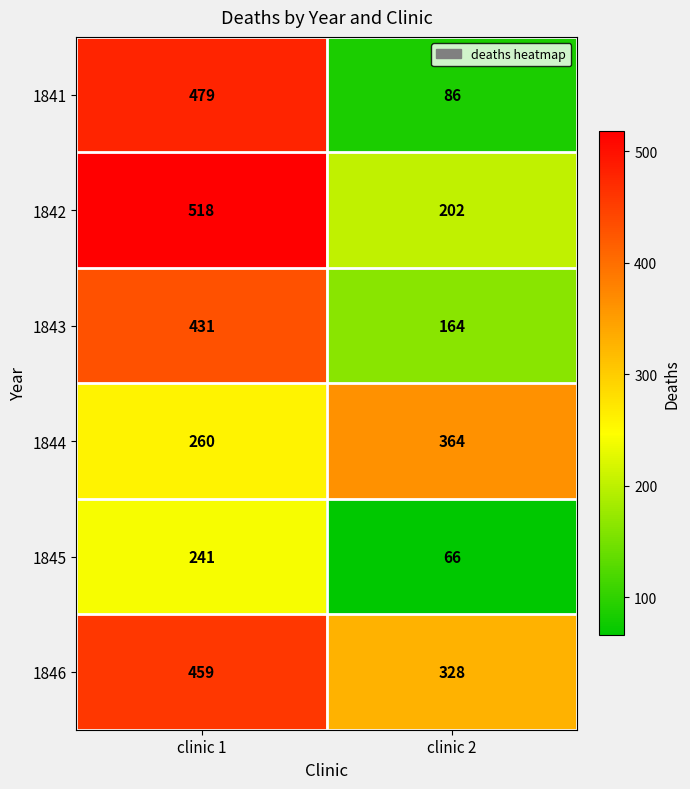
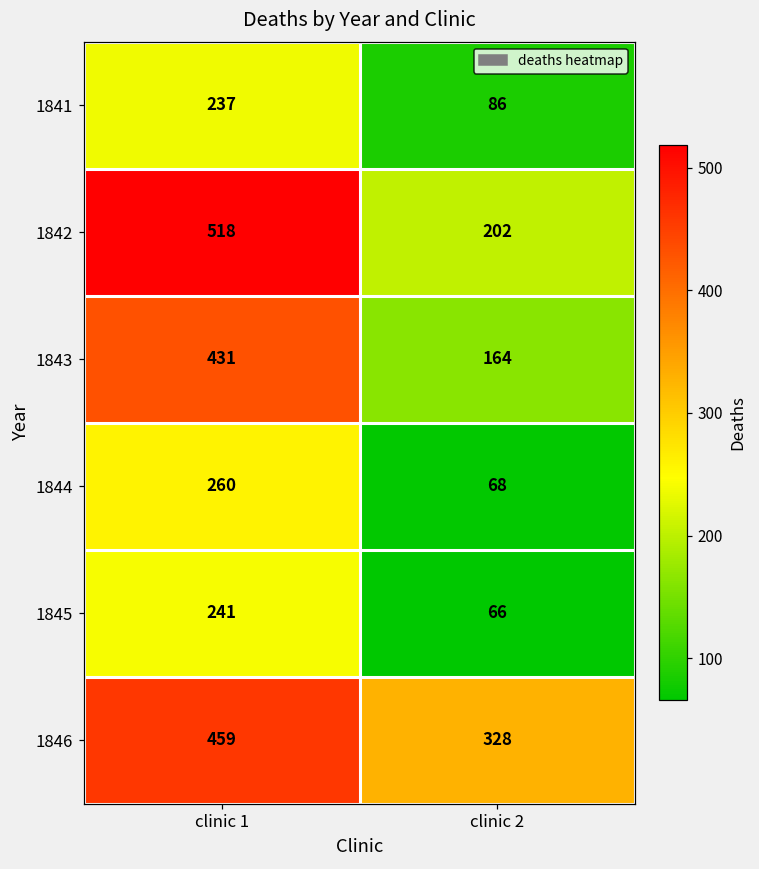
1841, clinic 1: 479 -> 237
1844, clinic 2: 364 -> 68
